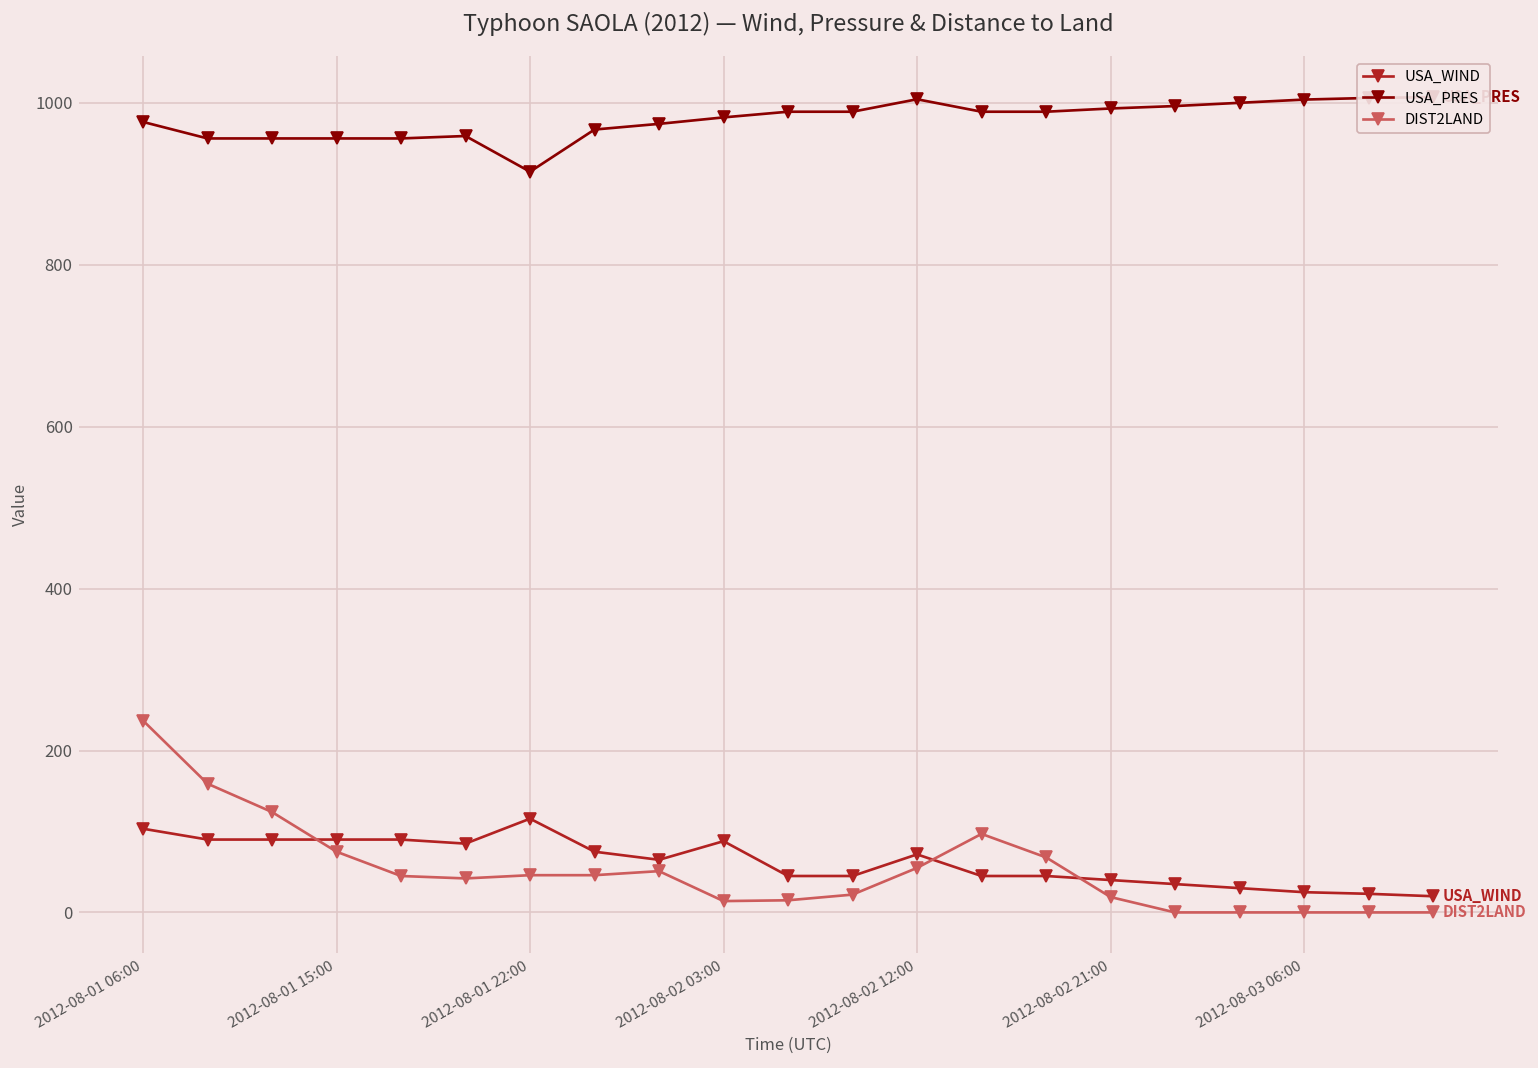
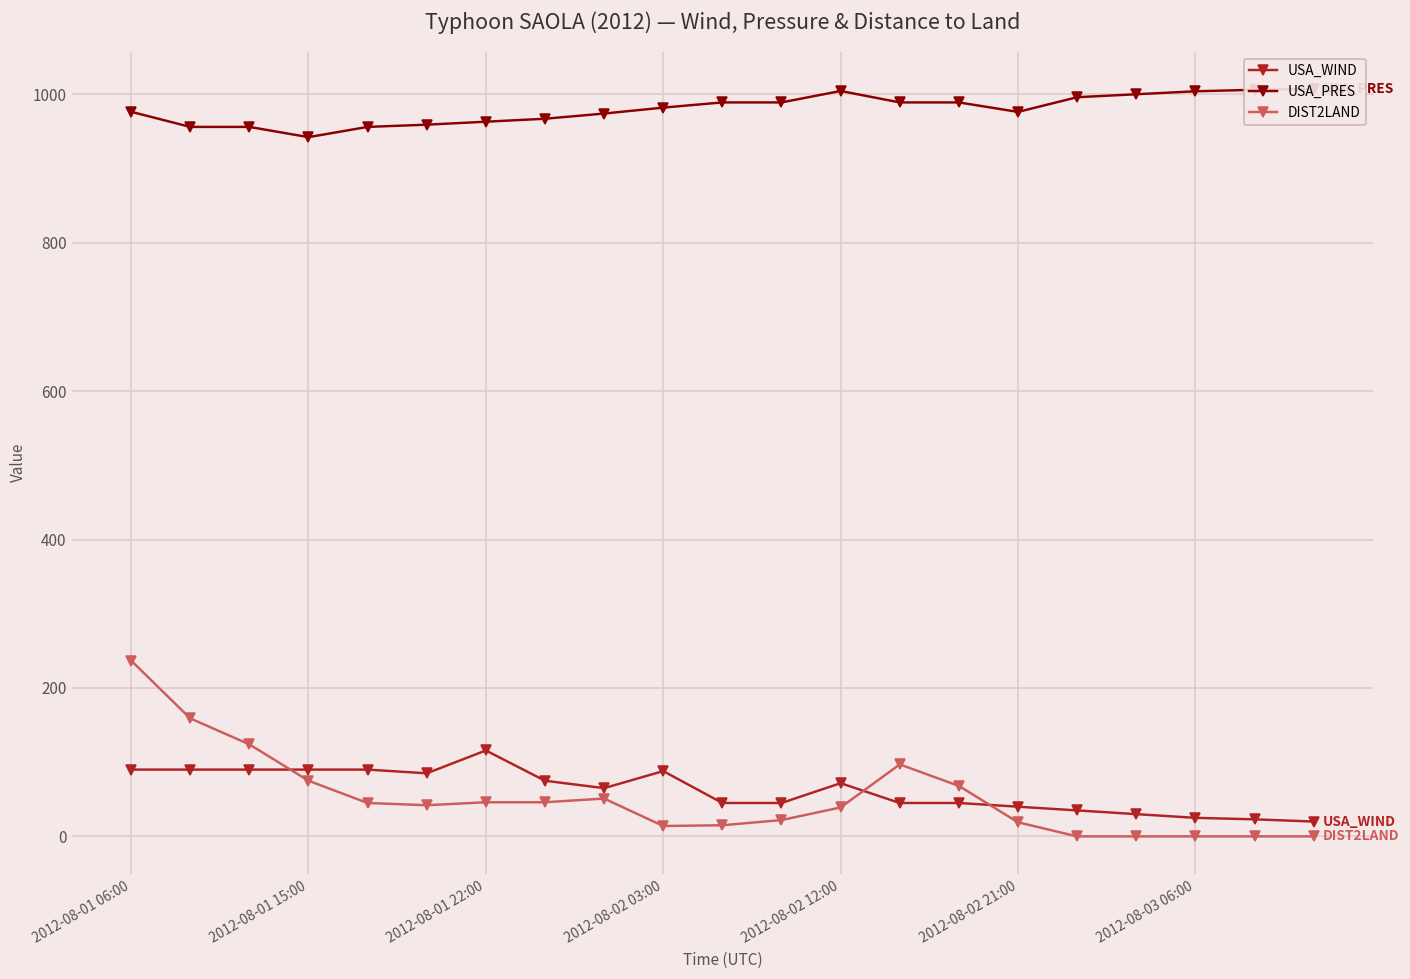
USA_WIND, 2012-08-01 06:00: 100 -> 90
USA_PRES, 2012-08-01 15:00: 960 -> 940
USA_PRES, 2012-08-01 22:00: 910 -> 960
DIST2LAND, 2012-08-02 12:00: 60 -> 40
USA_PRES, 2012-08-02 21:00: 990 -> 980
